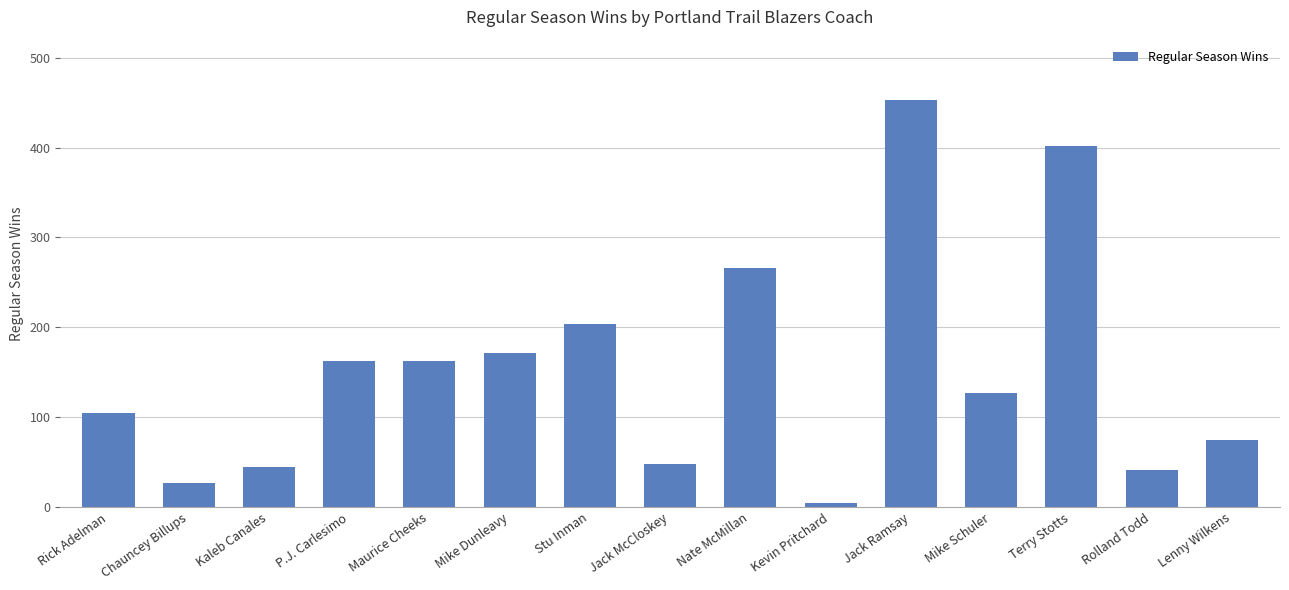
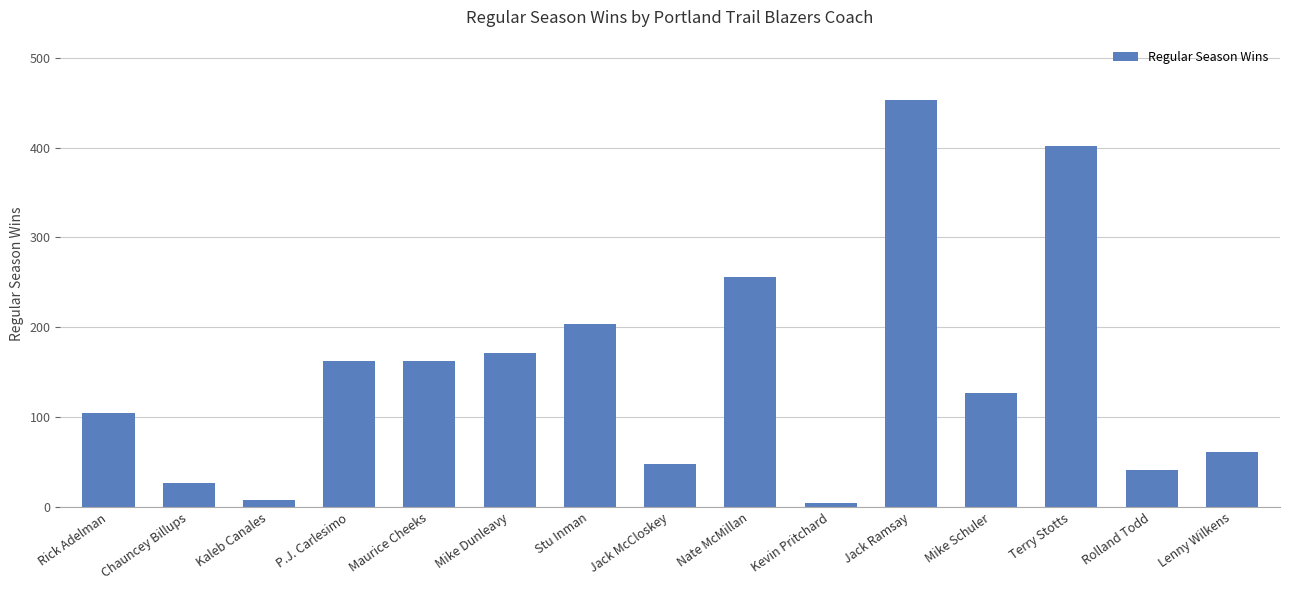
Kaleb Canales: 50 -> 10
Nate McMillan: 270 -> 260
Lenny Wilkens: 80 -> 60
